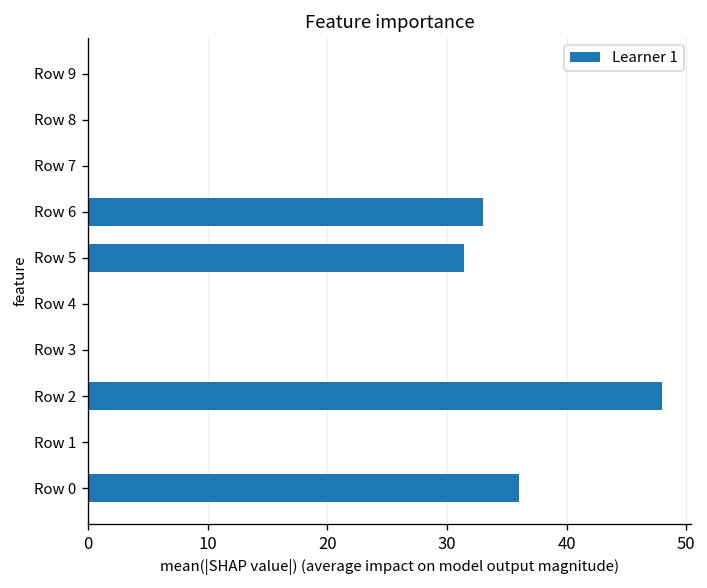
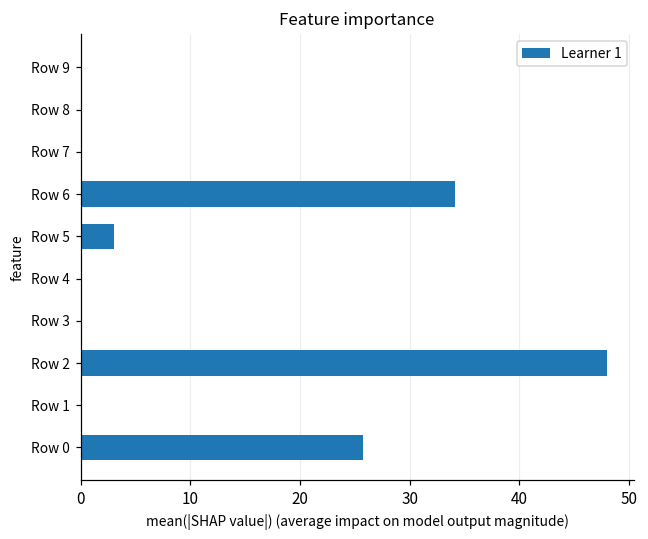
Row 6: 33 -> 34
Row 5: 31 -> 3
Row 0: 36 -> 26
